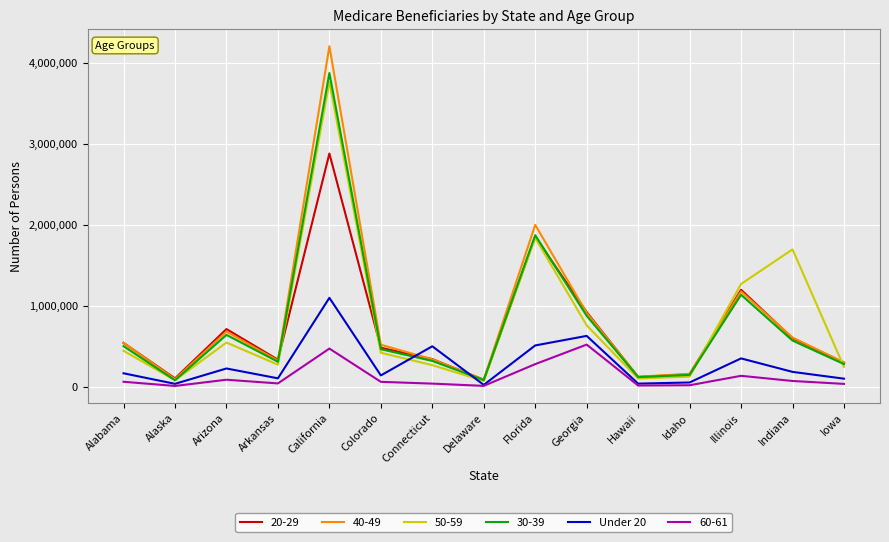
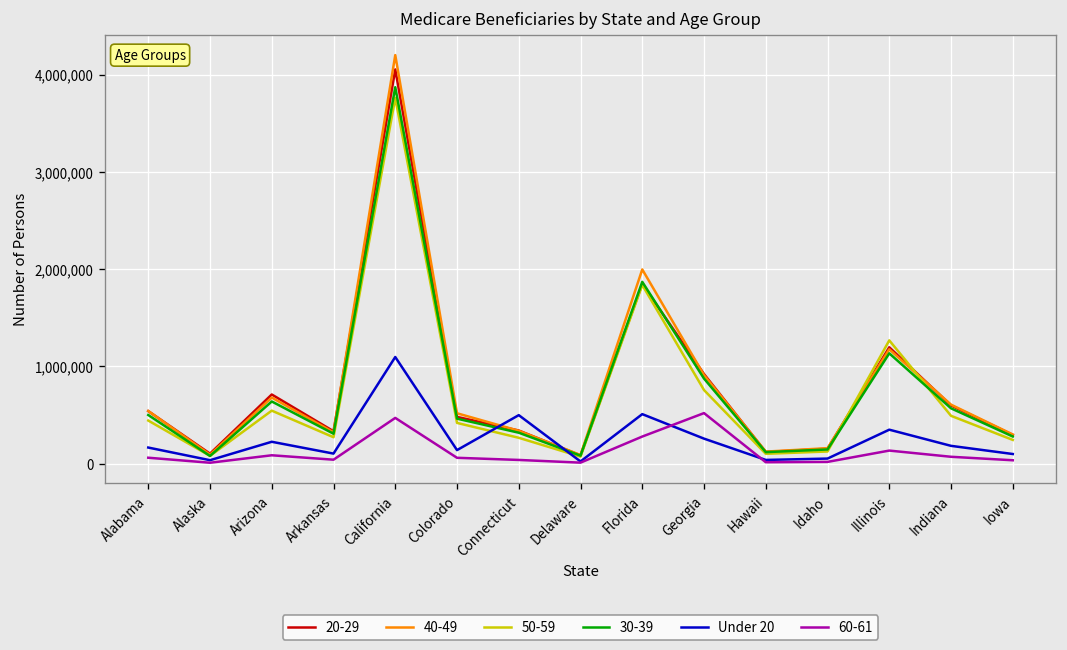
20-29, California: 2,900,000 -> 4,100,000
Under 20, Georgia: 600,000 -> 300,000
50-59, Indiana: 1,700,000 -> 500,000
